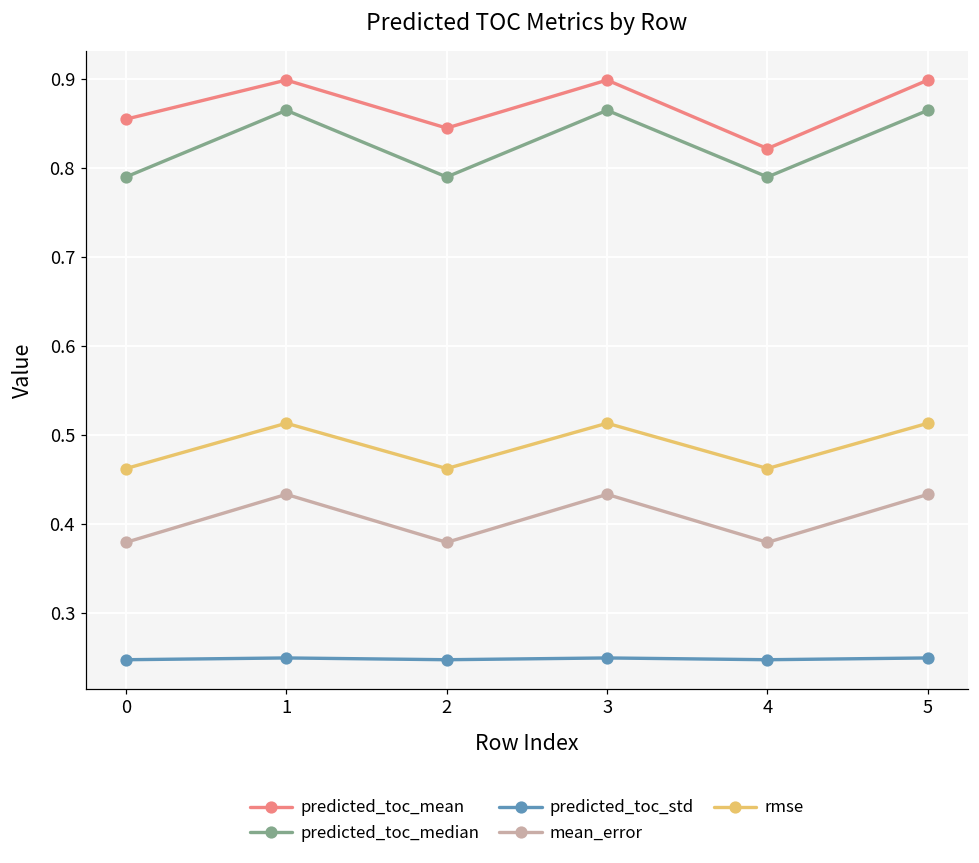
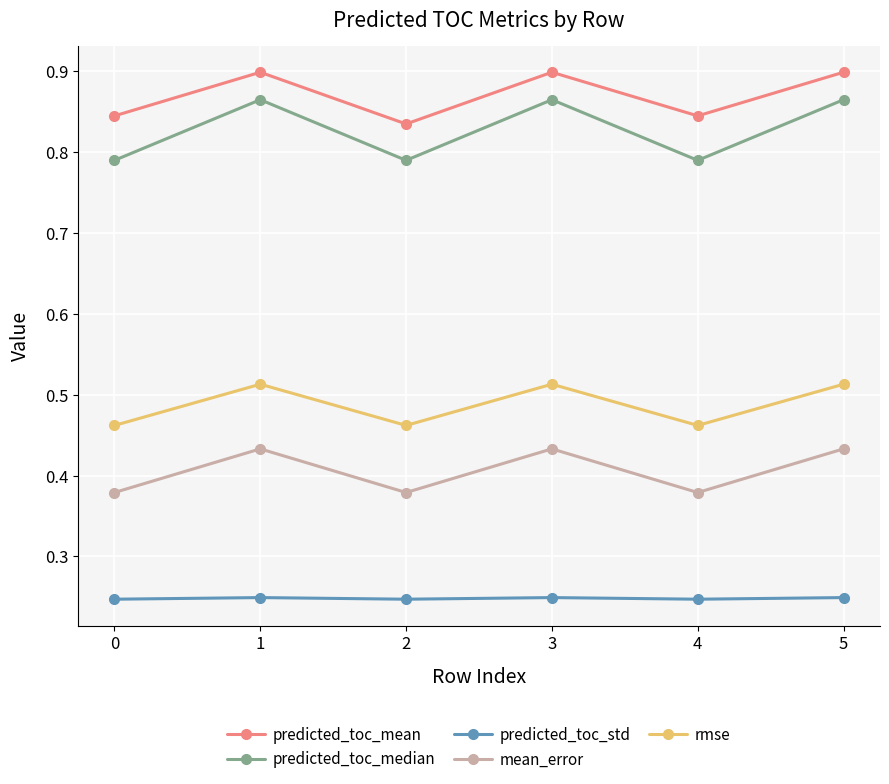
predicted_toc_mean, 0: 0.86 -> 0.85
predicted_toc_mean, 2: 0.85 -> 0.84
predicted_toc_mean, 4: 0.82 -> 0.85
